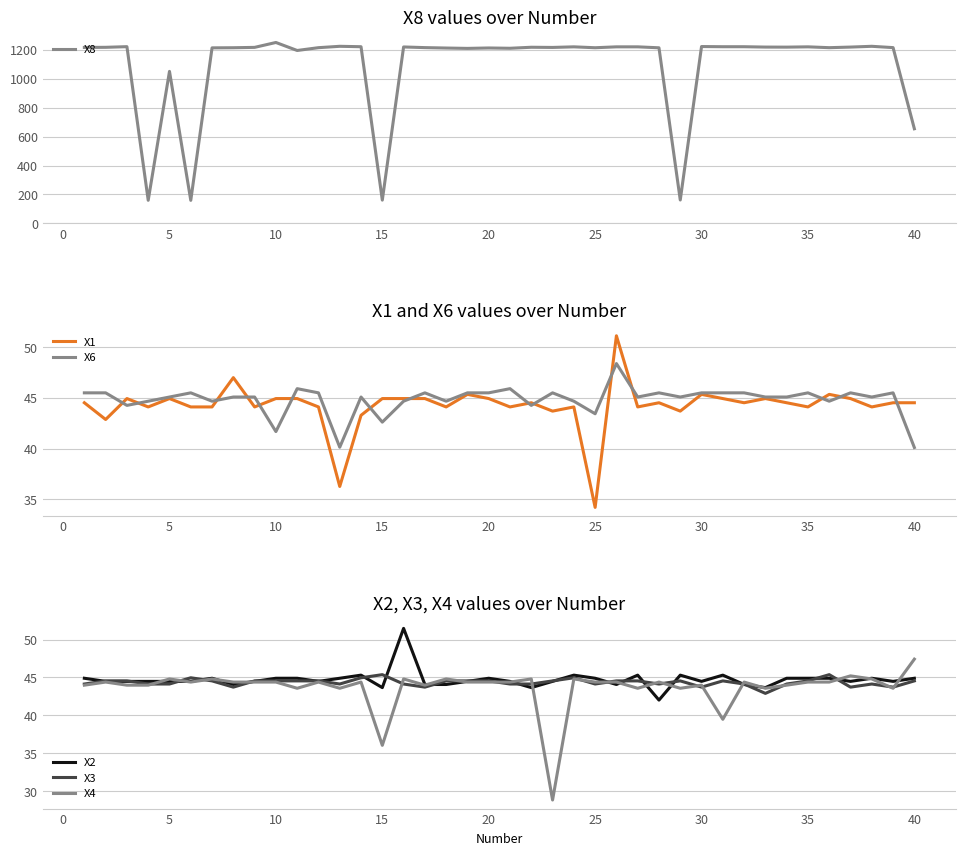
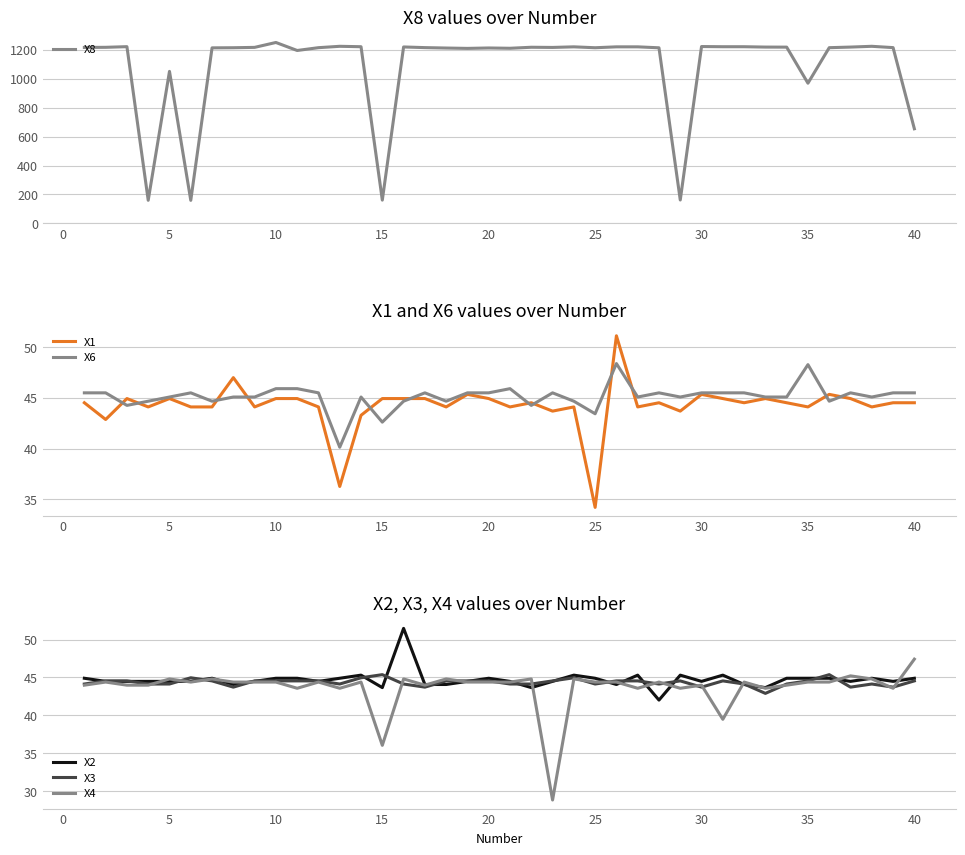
X8 values over Number, 35: 1220 -> 970
X1 and X6 values over Number, X6, 10: 41.7 -> 45.9
X1 and X6 values over Number, X6, 35: 45.5 -> 48.3
X1 and X6 values over Number, X6, 40: 40.1 -> 45.5
